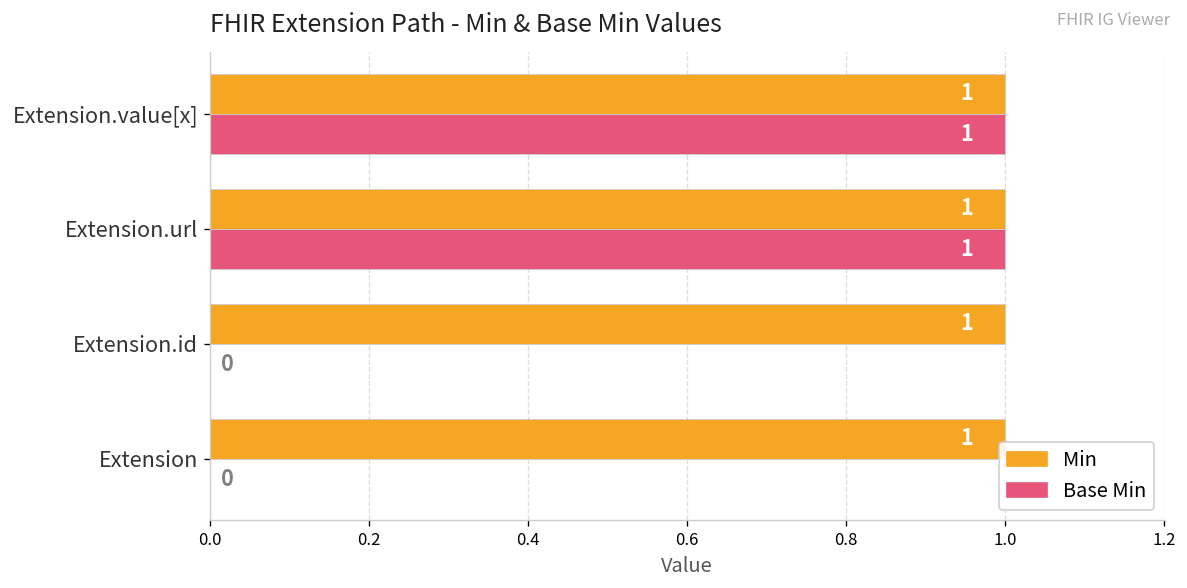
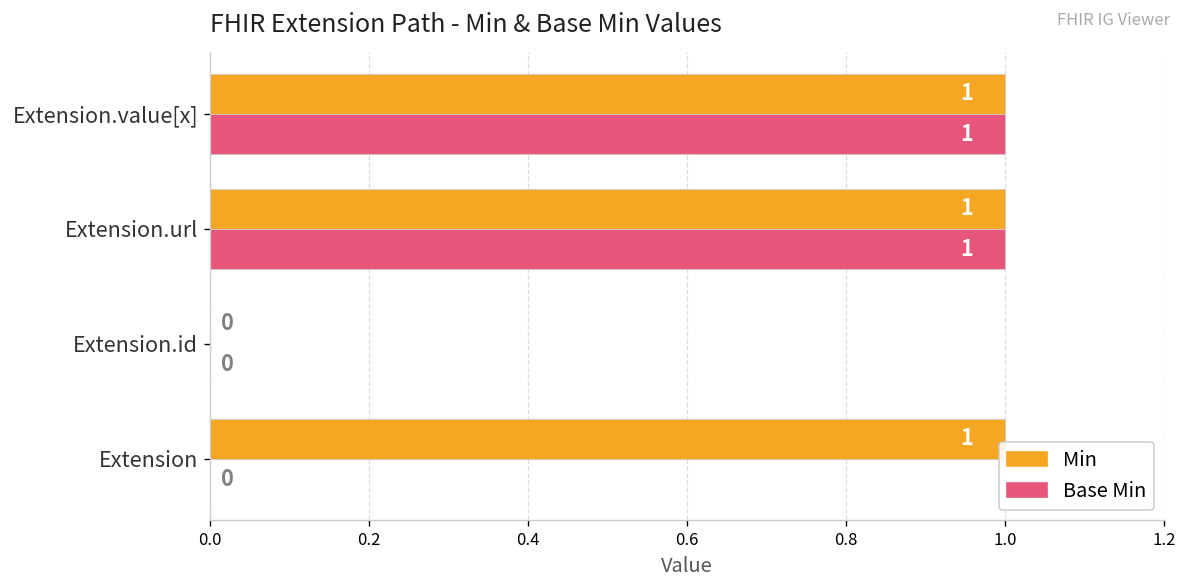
Min, Extension.id: 1 -> 0
